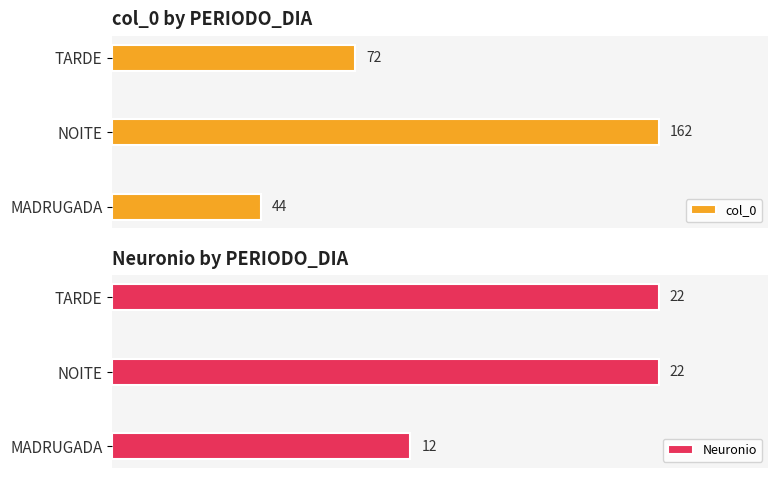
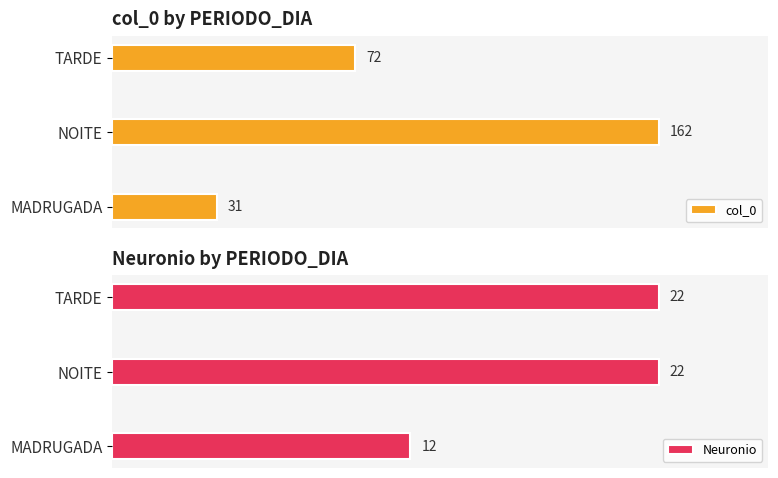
col_0 by PERIODO_DIA, MADRUGADA: 44 -> 31
